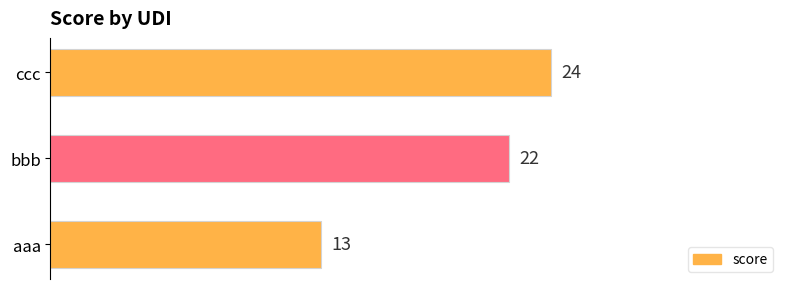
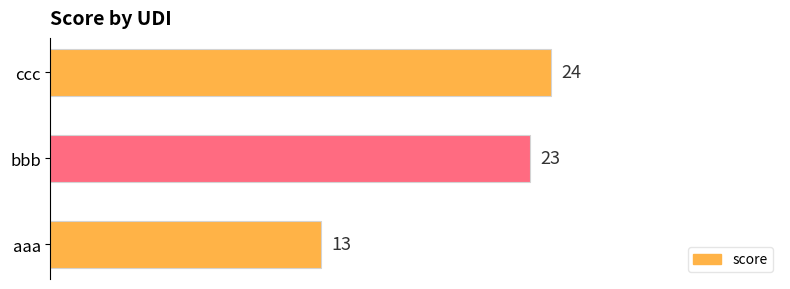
bbb: 22 -> 23
